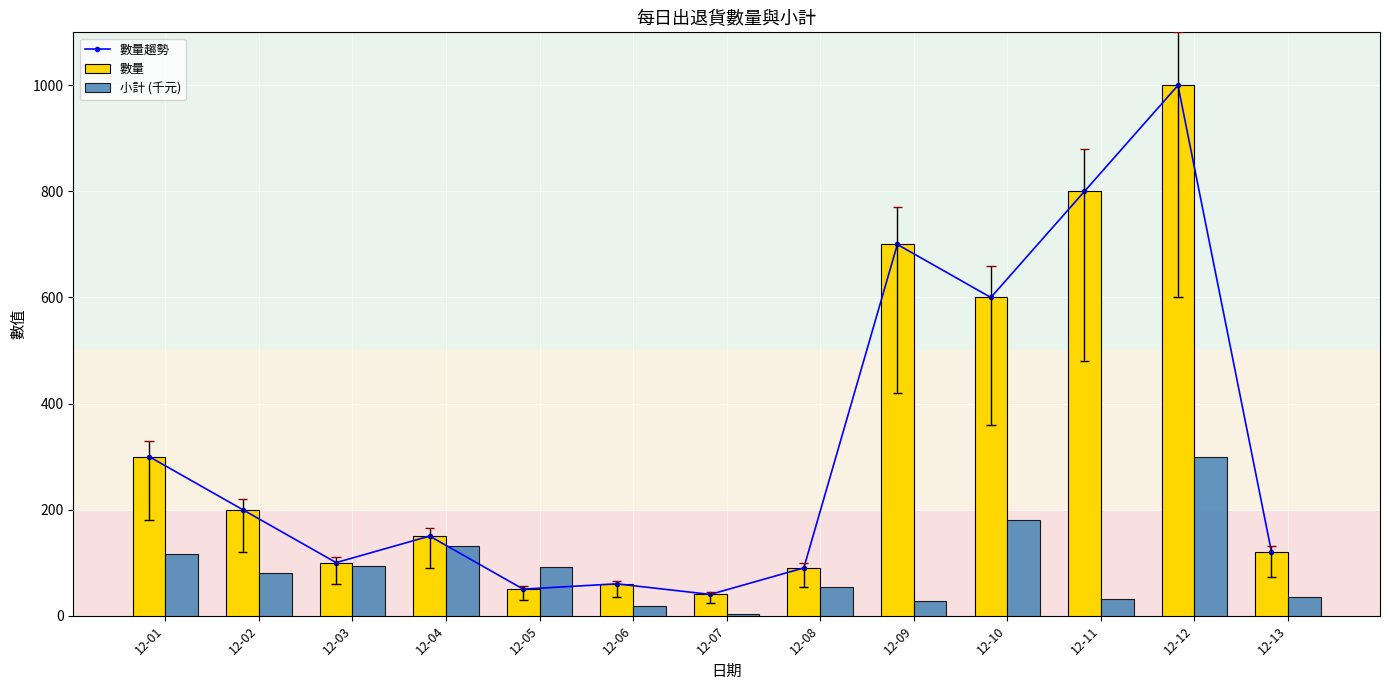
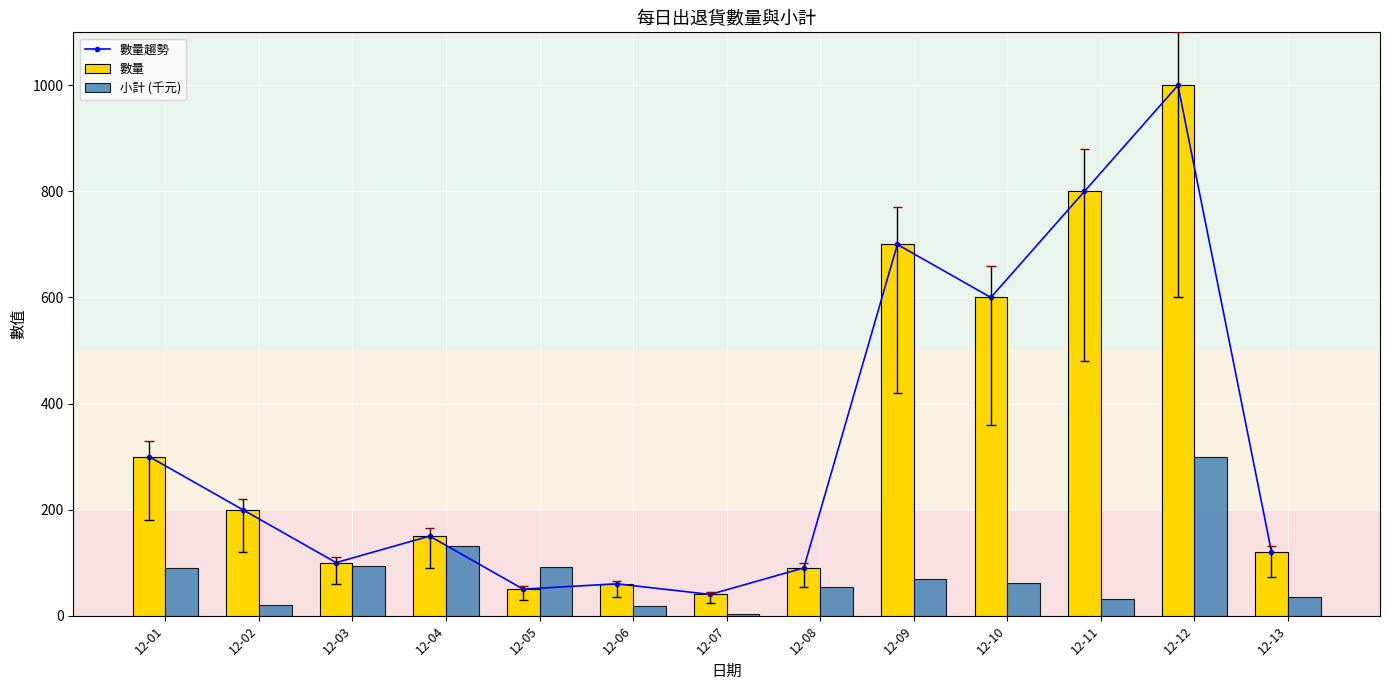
小計 (千元), 12-01: 120 -> 90
小計 (千元), 12-02: 80 -> 20
小計 (千元), 12-09: 30 -> 70
小計 (千元), 12-10: 180 -> 60
